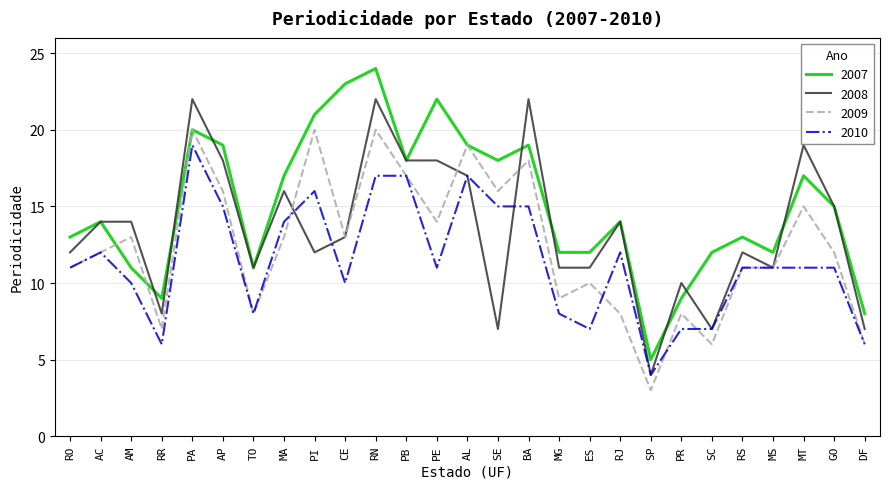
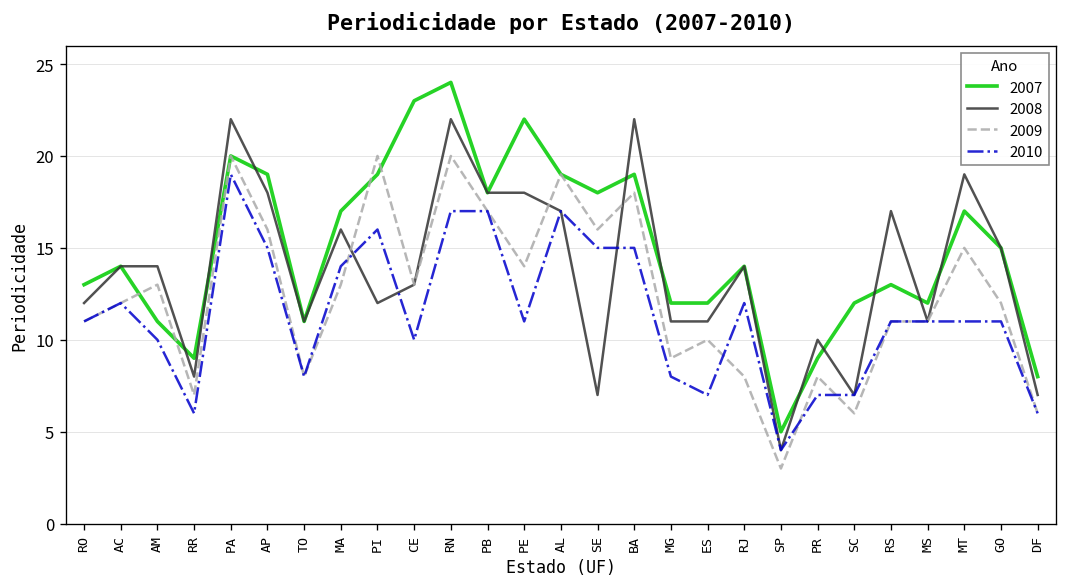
2007, PI: 21 -> 19
2008, RS: 12 -> 17
